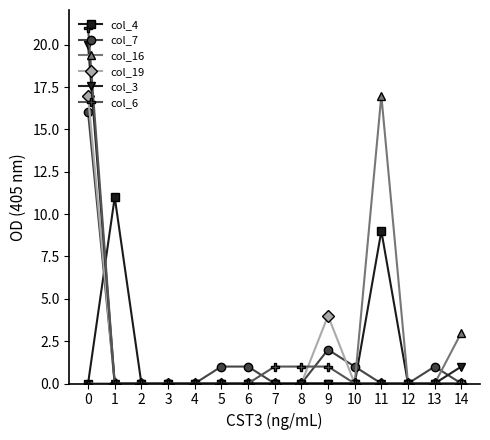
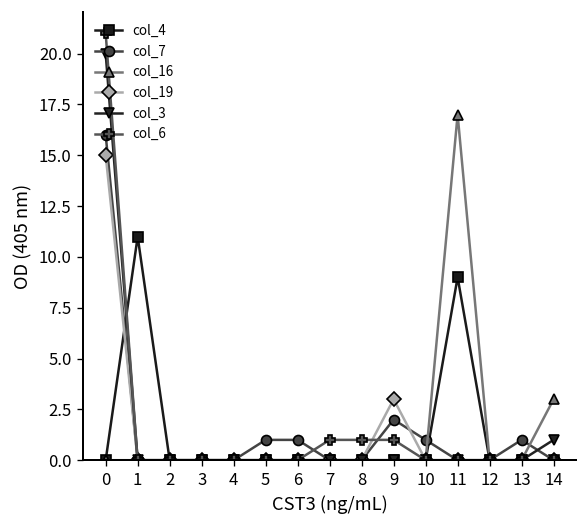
col_19, 0: 17 -> 15
col_19, 9: 4 -> 3
